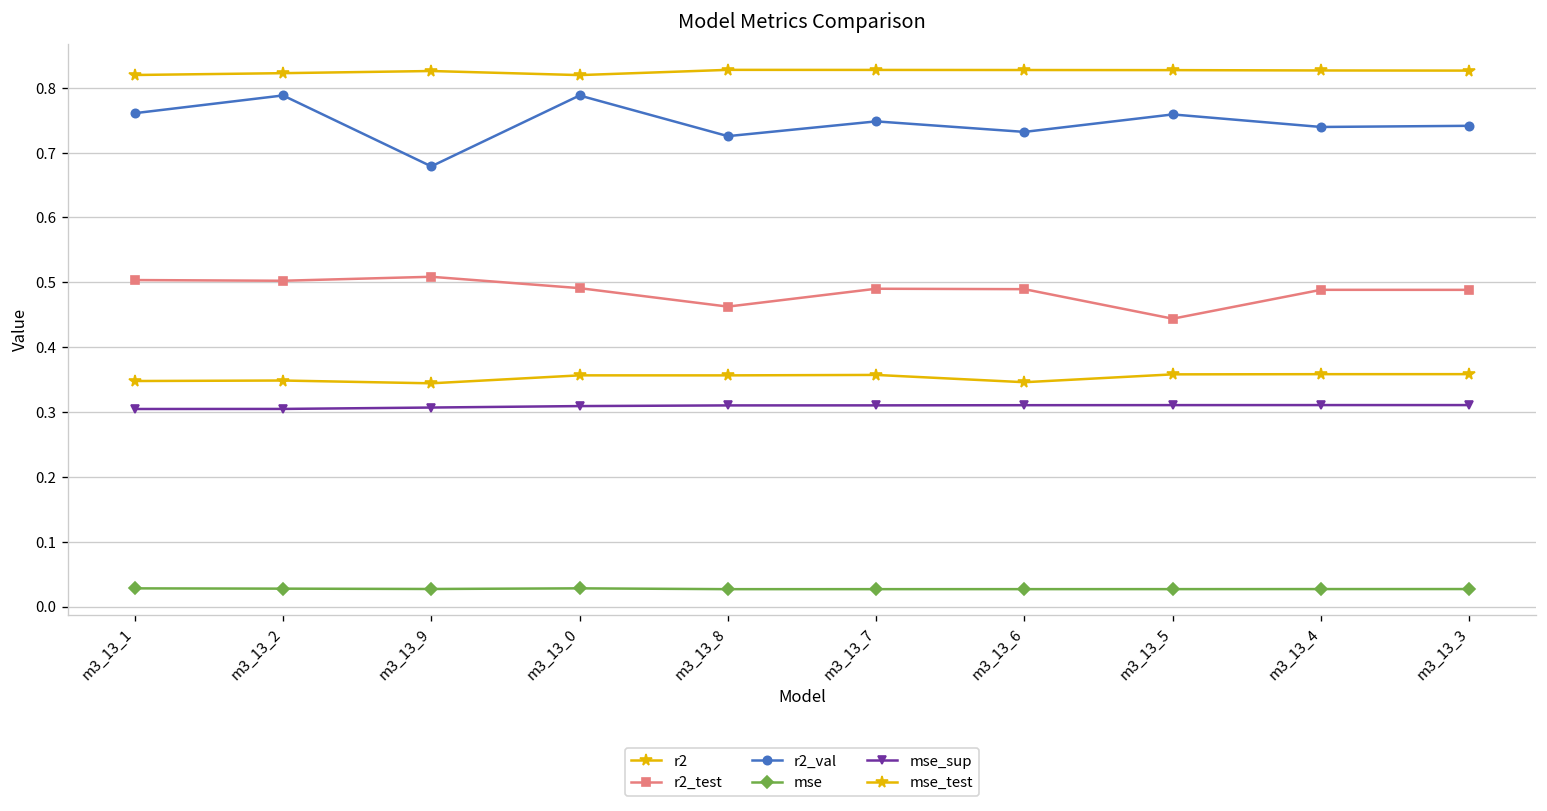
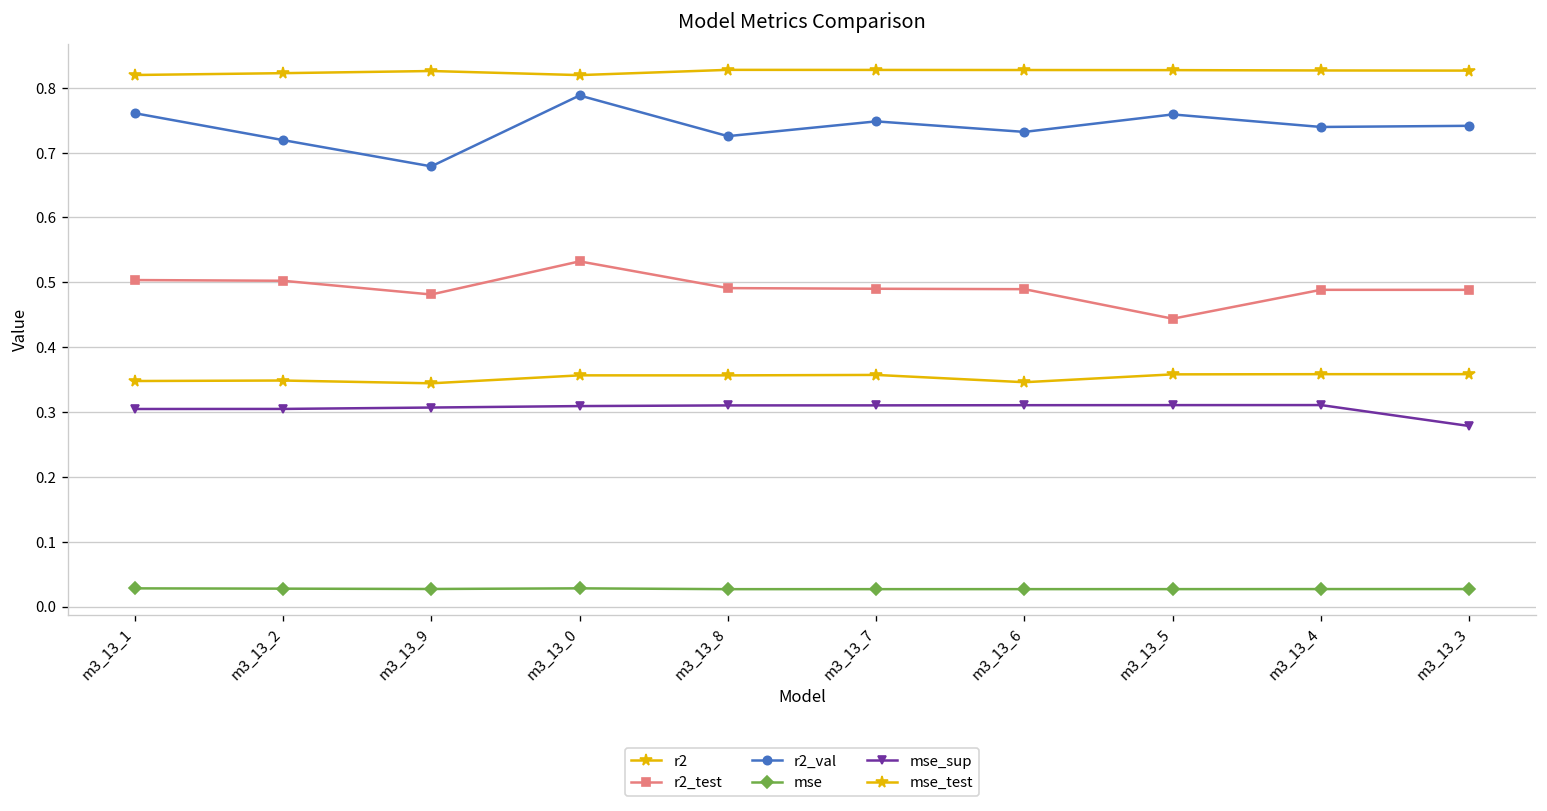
r2_val, m3_13_2: 0.79 -> 0.72
r2_test, m3_13_9: 0.51 -> 0.48
r2_test, m3_13_0: 0.49 -> 0.53
r2_test, m3_13_8: 0.46 -> 0.49
mse_sup, m3_13_3: 0.31 -> 0.28
